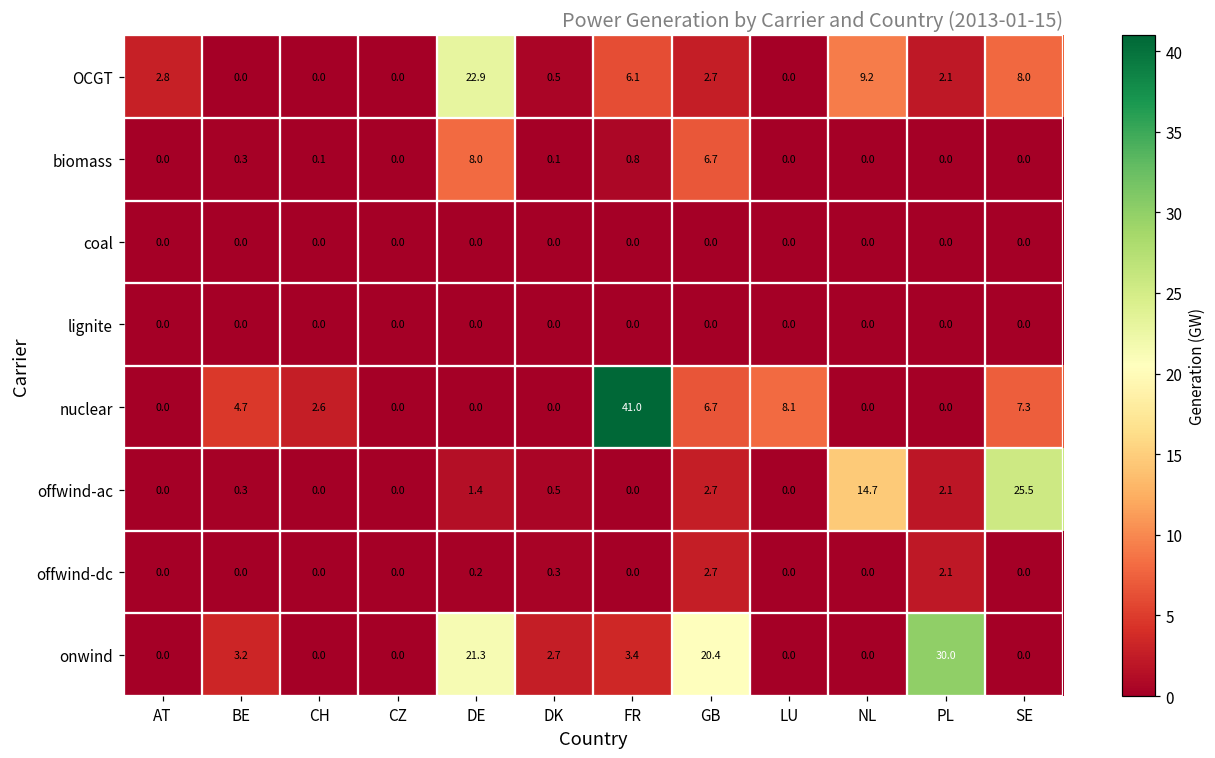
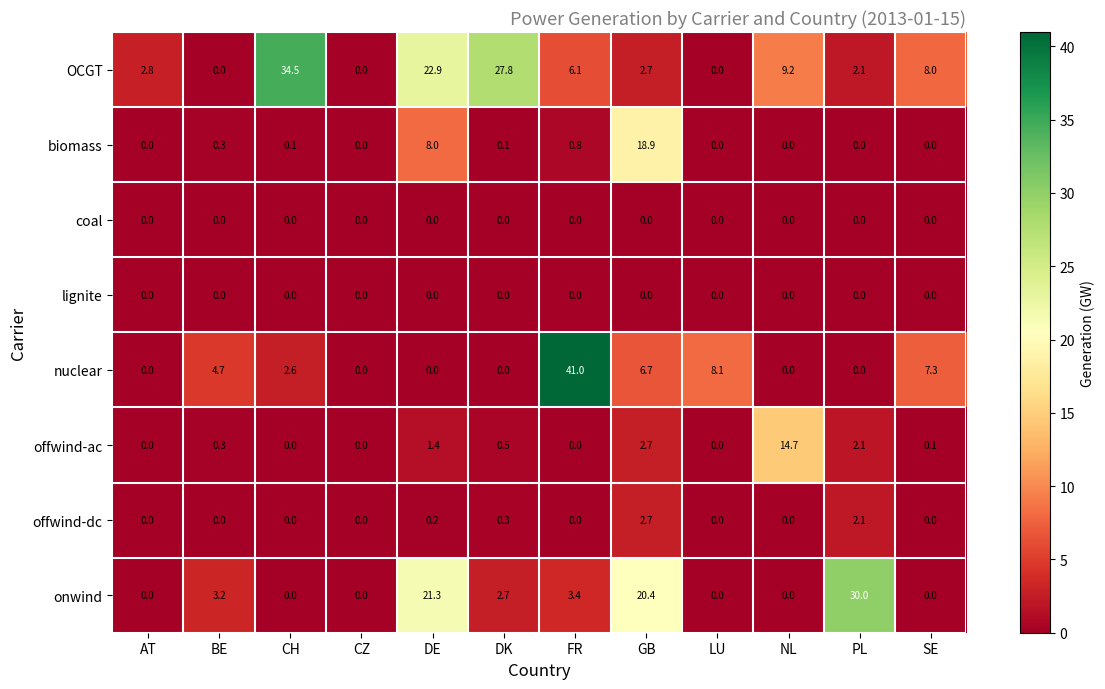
OCGT, CH: 0.0 -> 34.5
OCGT, DK: 0.5 -> 27.8
biomass, GB: 6.7 -> 18.9
offwind-ac, SE: 25.5 -> 0.1
